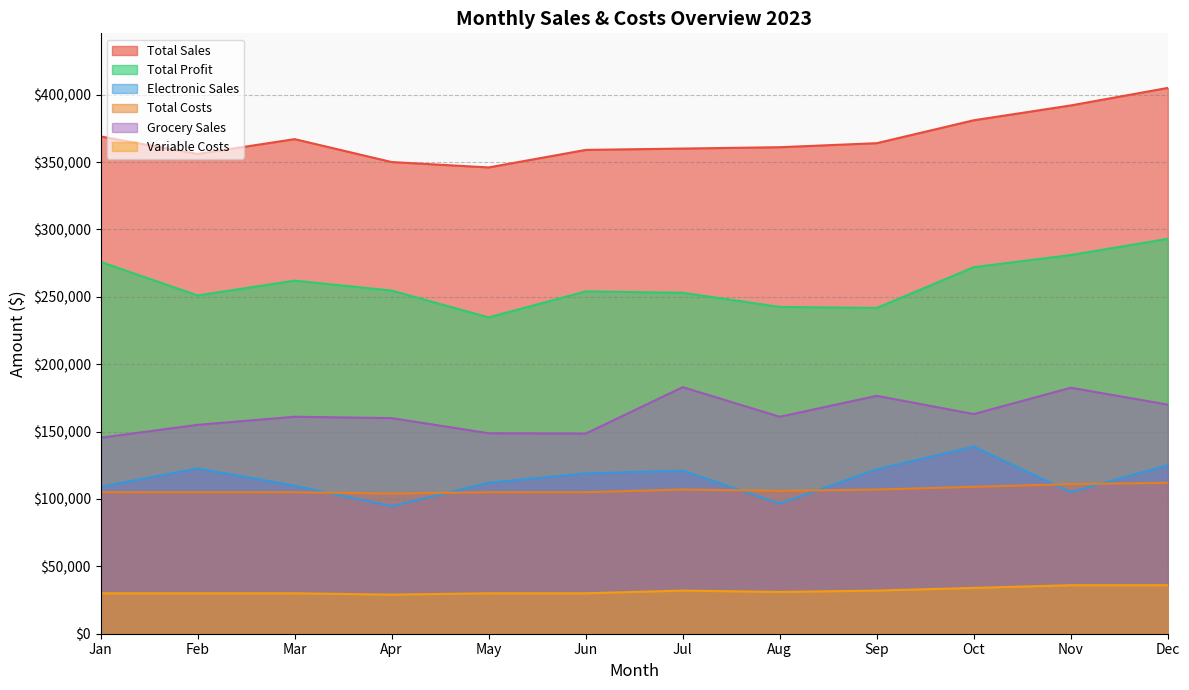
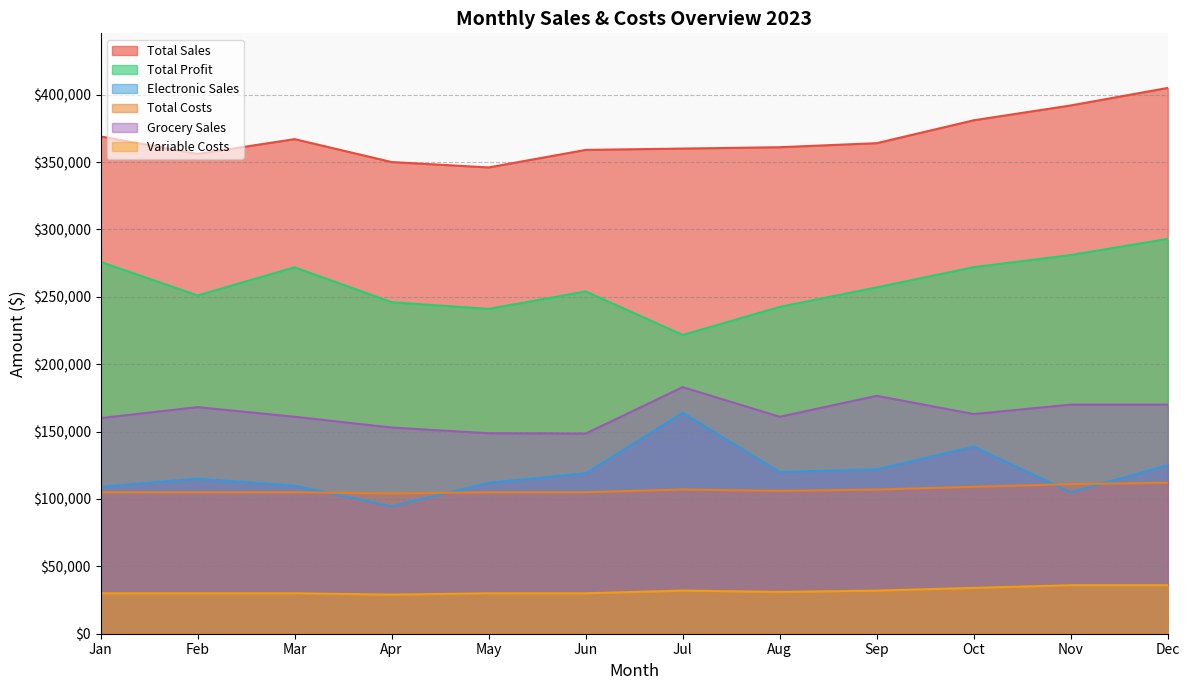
Grocery Sales, Jan: $145,000 -> $160,000
Electronic Sales, Feb: $123,000 -> $115,000
Grocery Sales, Feb: $155,000 -> $168,000
Total Profit, Mar: $262,000 -> $272,000
Total Profit, Apr: $255,000 -> $246,000
Grocery Sales, Apr: $160,000 -> $153,000
Total Profit, May: $235,000 -> $241,000
Total Profit, Jul: $253,000 -> $222,000
Electronic Sales, Jul: $121,000 -> $164,000
Electronic Sales, Aug: $97,000 -> $120,000
Total Profit, Sep: $242,000 -> $257,000
Grocery Sales, Nov: $183,000 -> $170,000
